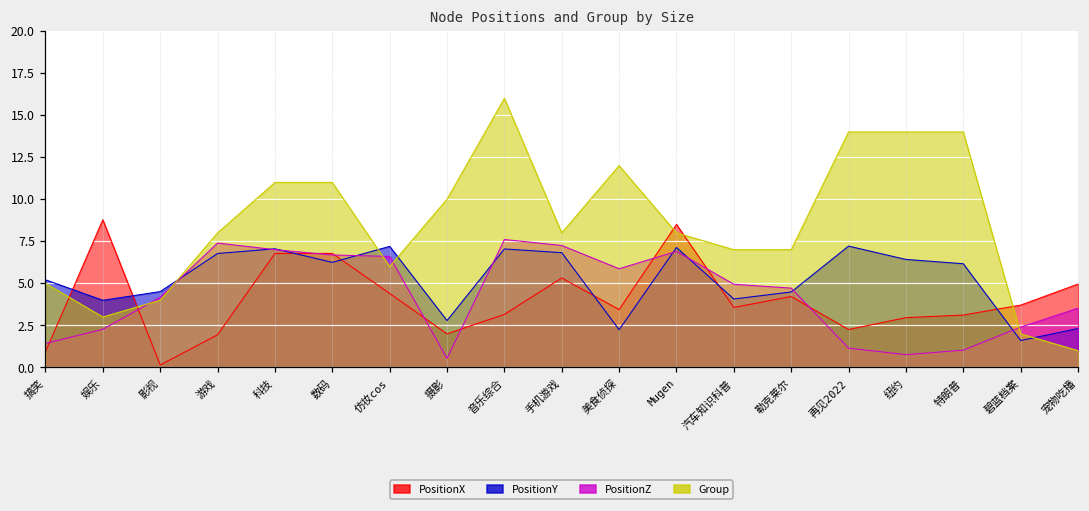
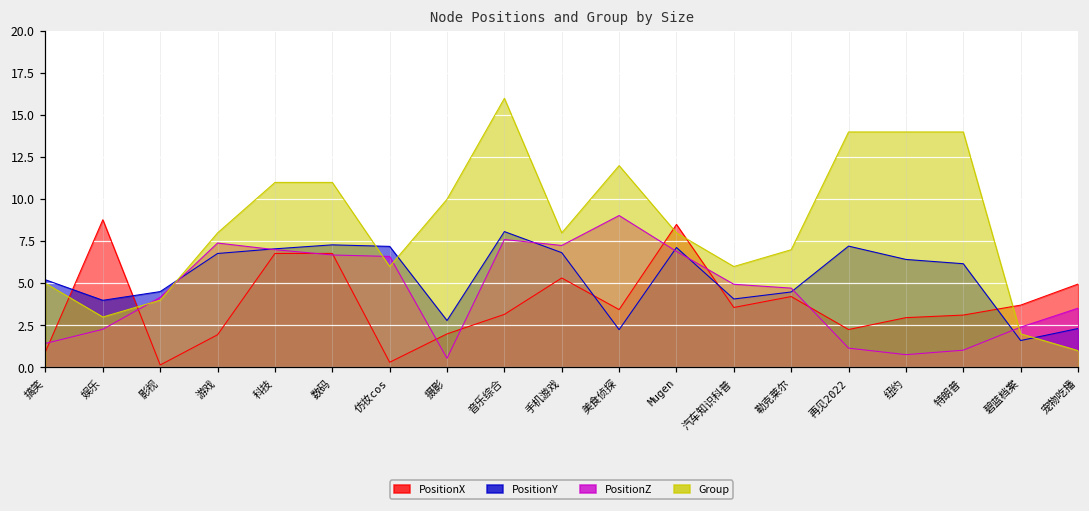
PositionY, 数码: 6.2 -> 7.3
PositionX, 仿妆cos: 4.4 -> 0.3
PositionY, 音乐综合: 7.0 -> 8.1
PositionZ, 美食侦探: 5.9 -> 9.0
Group, 汽车知识科普: 7 -> 6
